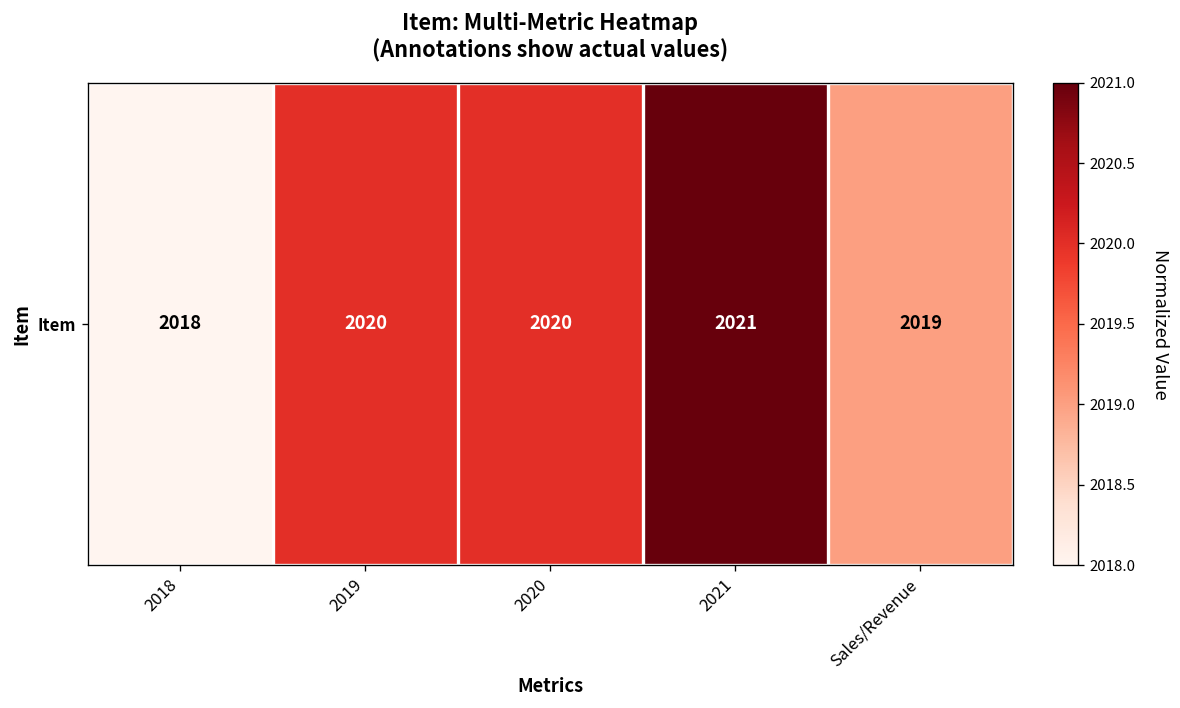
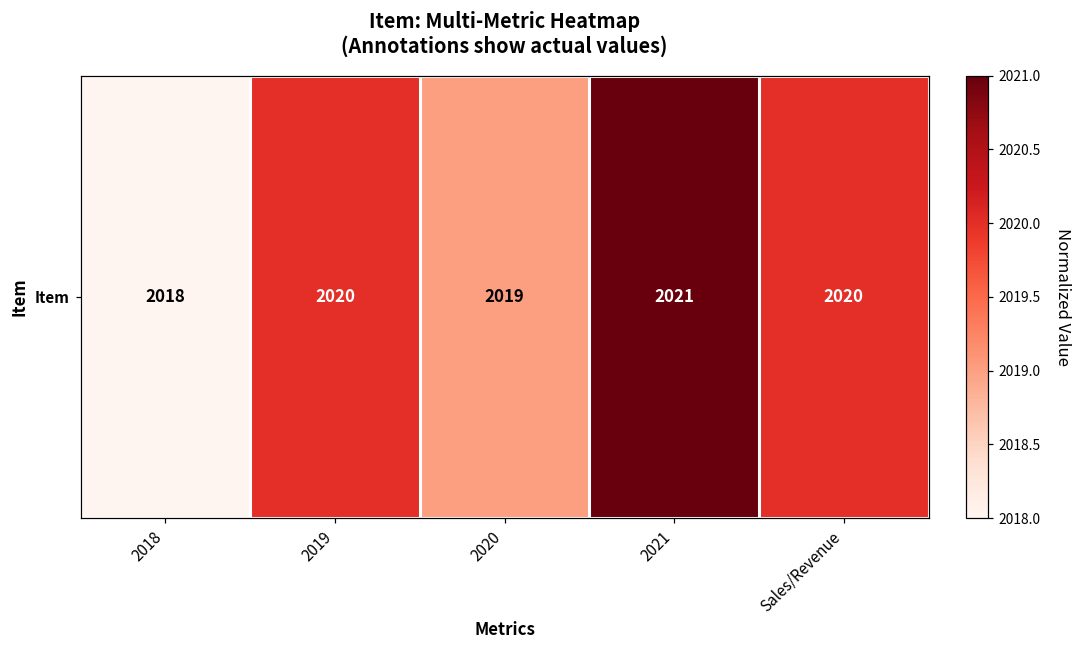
Item, 2020: 2020 -> 2019
Item, Sales/Revenue: 2019 -> 2020
